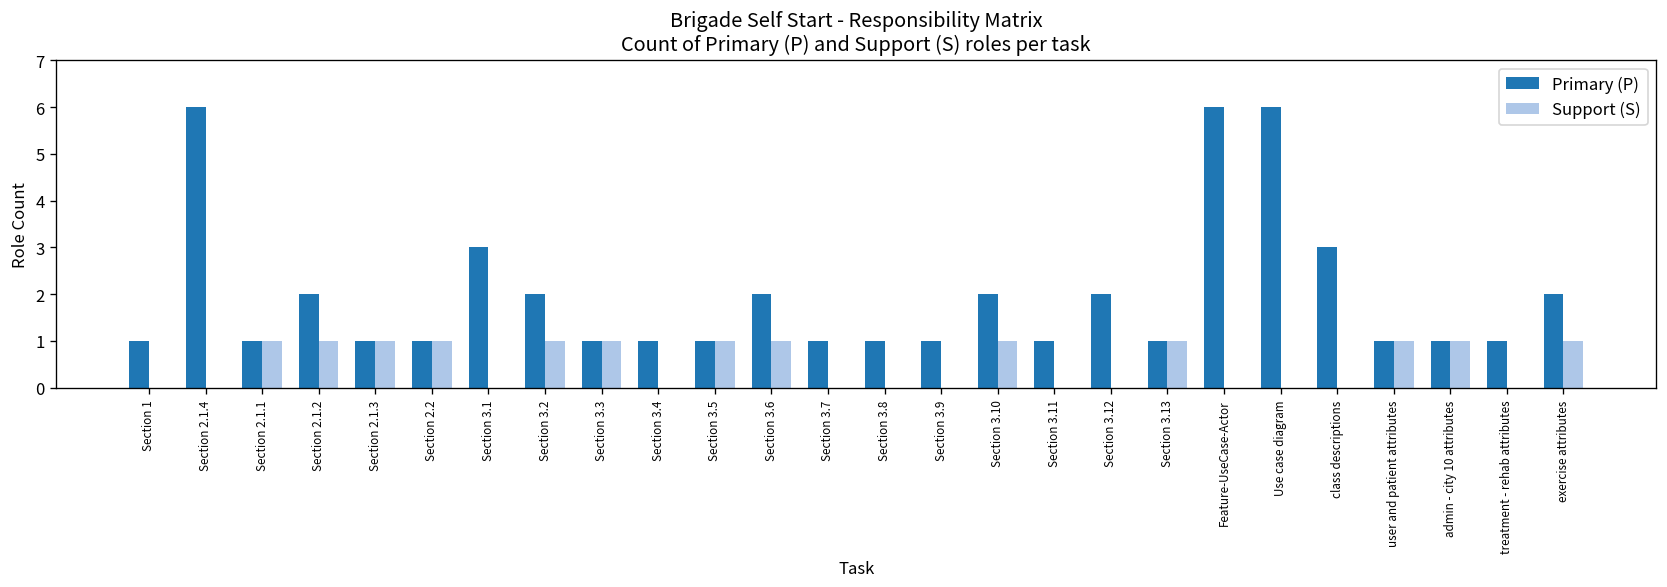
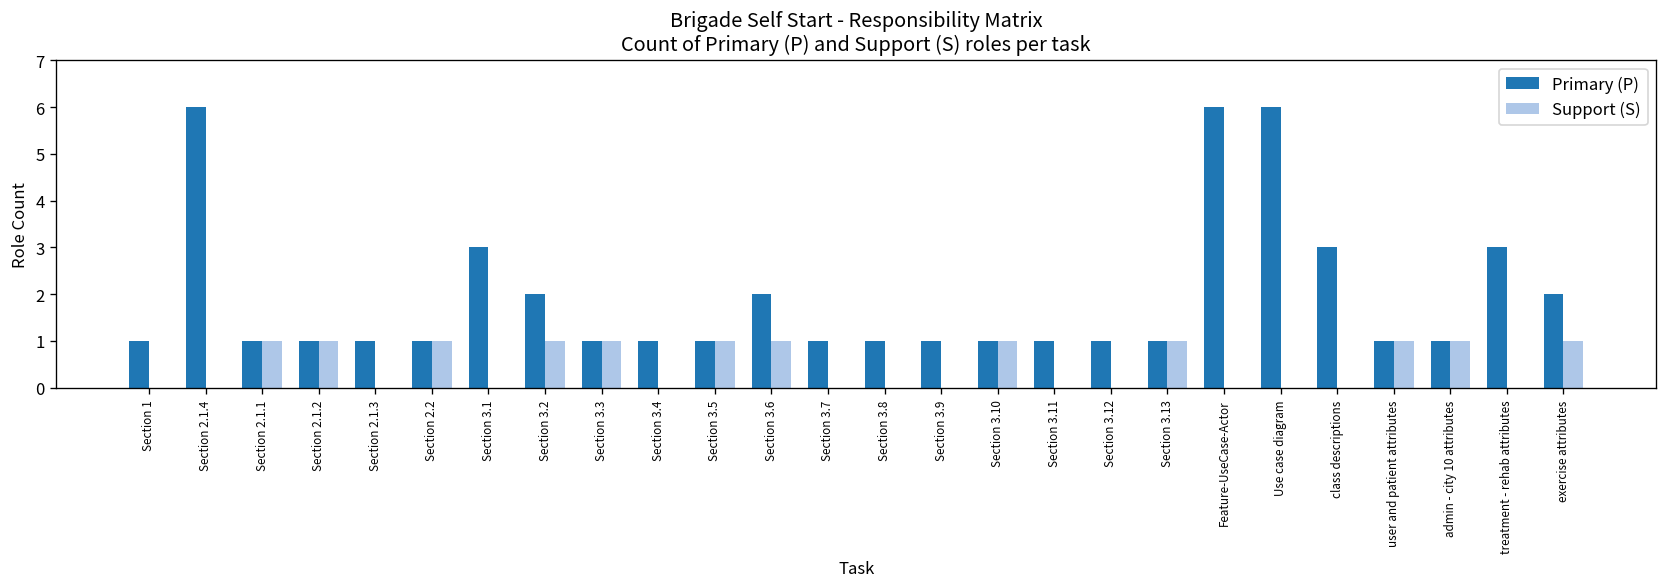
Primary (P), Section 2.1.2: 2 -> 1
Support (S), Section 2.1.3: 1 -> 0
Primary (P), Section 3.10: 2 -> 1
Primary (P), Section 3.12: 2 -> 1
Primary (P), treatment - rehab attributes: 1 -> 3
